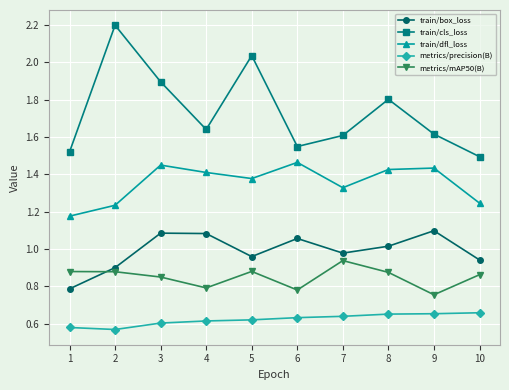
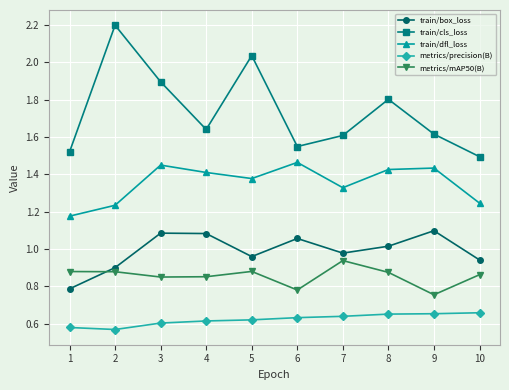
metrics/mAP50(B), 4: 0.79 -> 0.85
